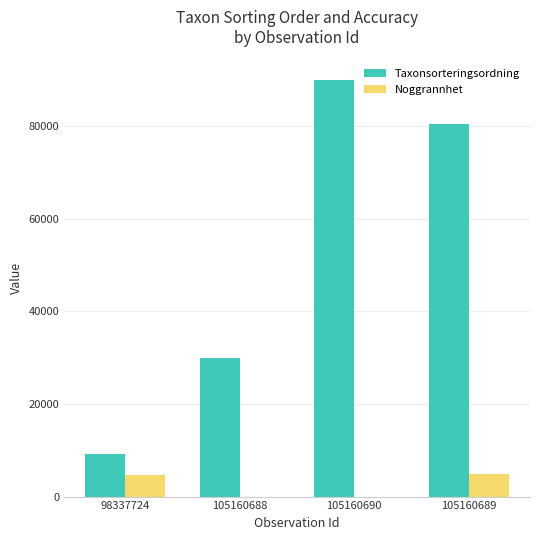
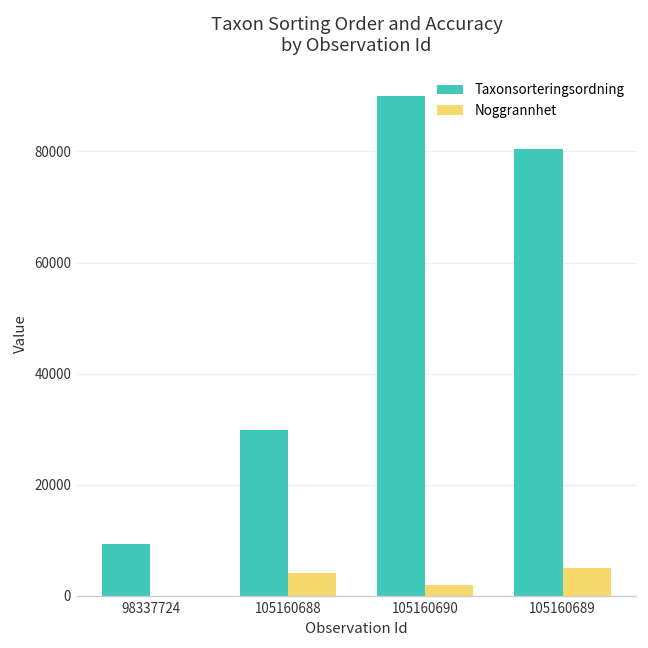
Noggrannhet, 98337724: 5000 -> 0
Noggrannhet, 105160688: 0 -> 4000
Noggrannhet, 105160690: 0 -> 2000
